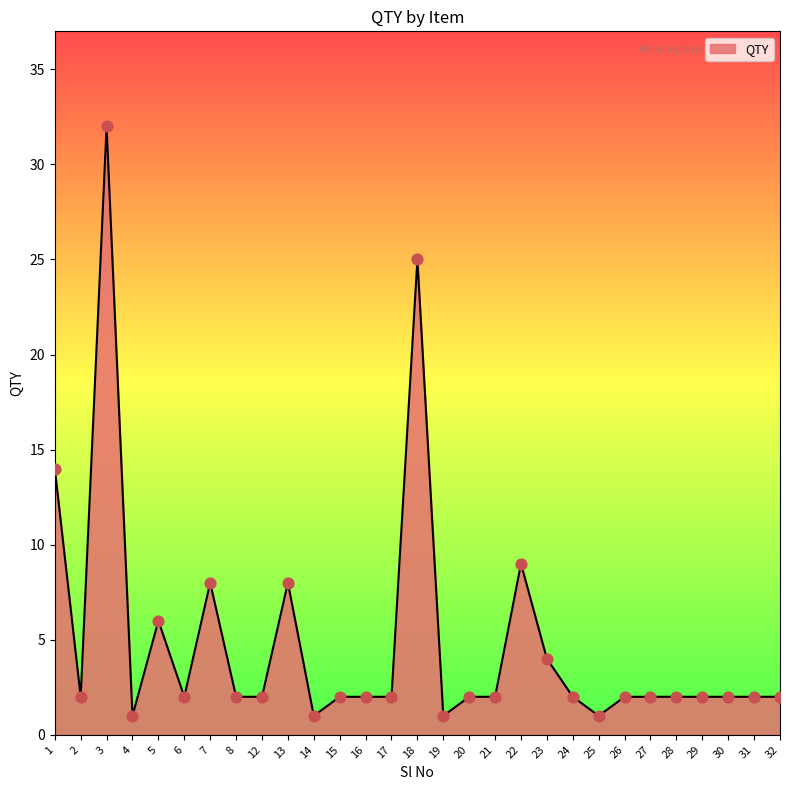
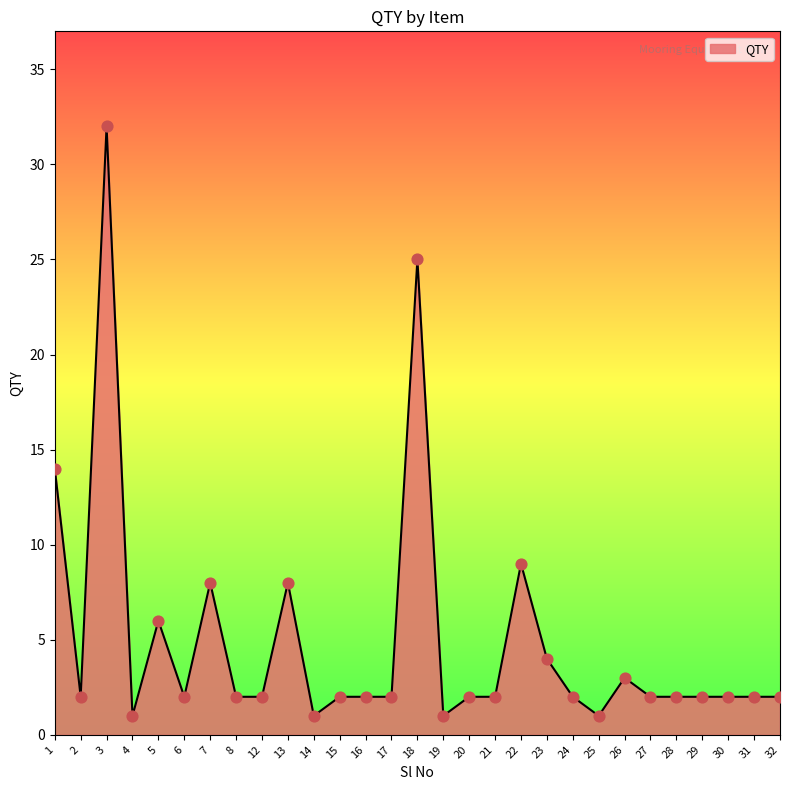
26: 2 -> 3
